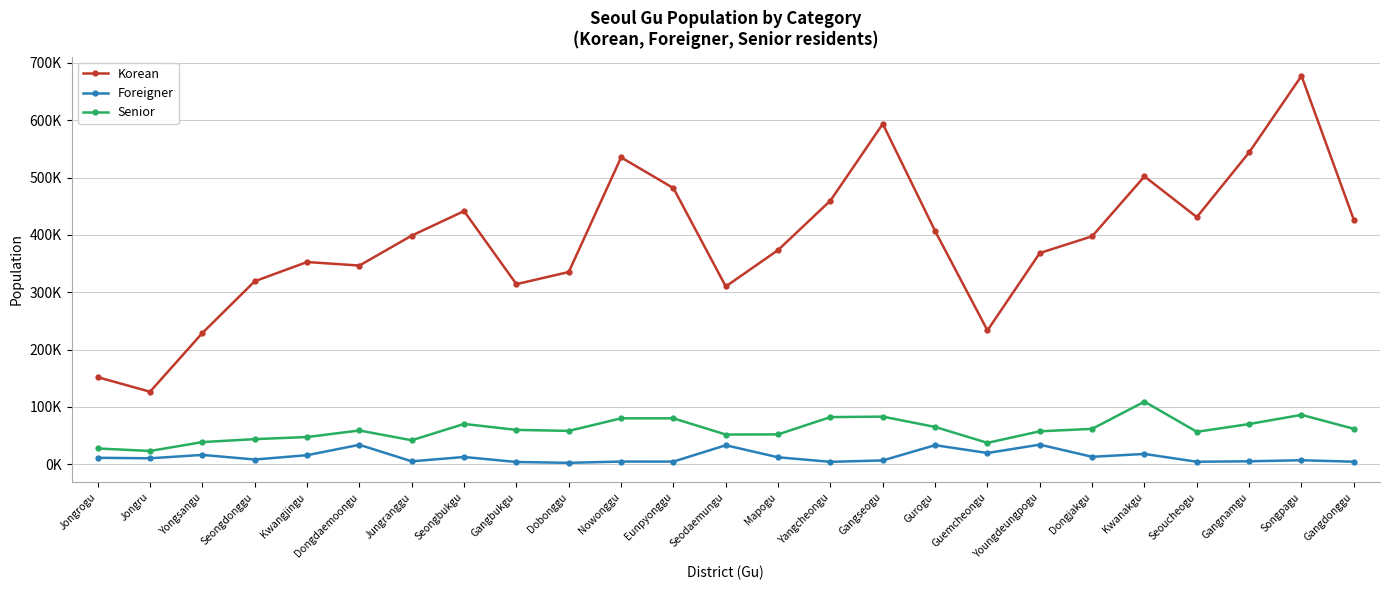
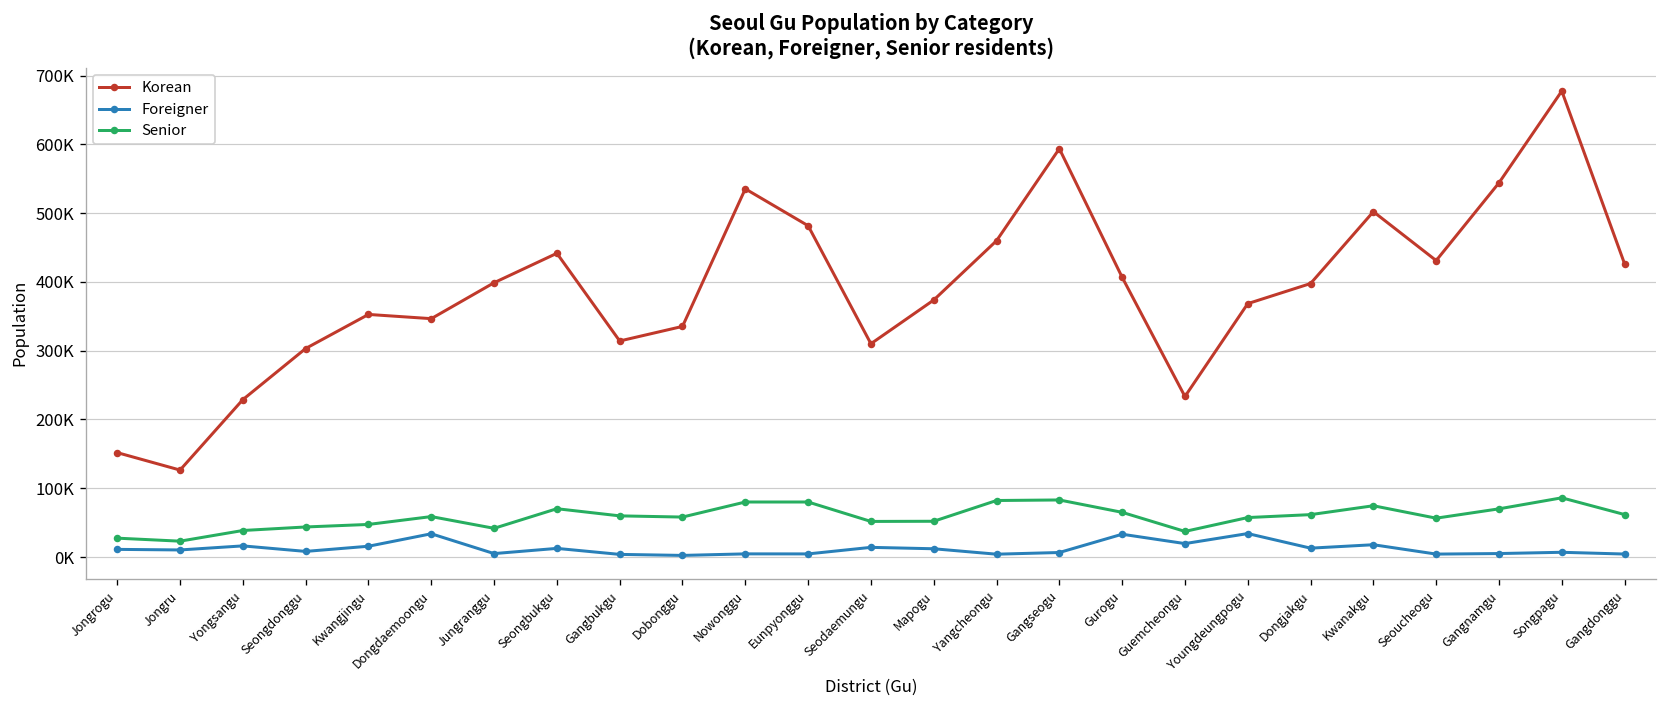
Korean, Seongdonggu: 320000 -> 300000
Foreigner, Seodaemungu: 30000 -> 10000
Senior, Kwanakgu: 110000 -> 70000
